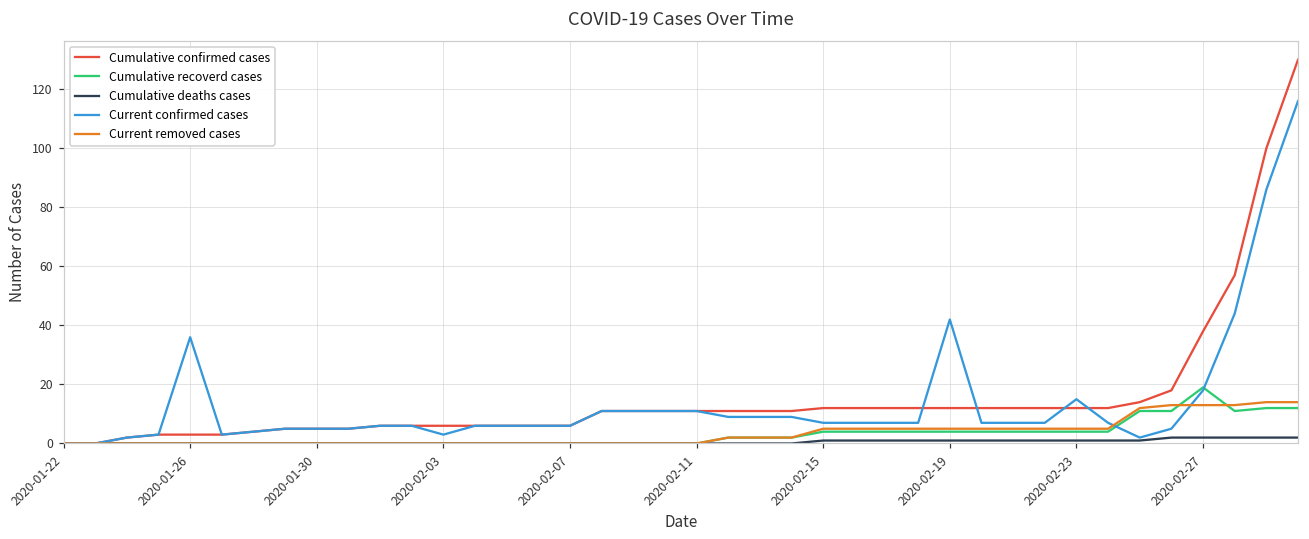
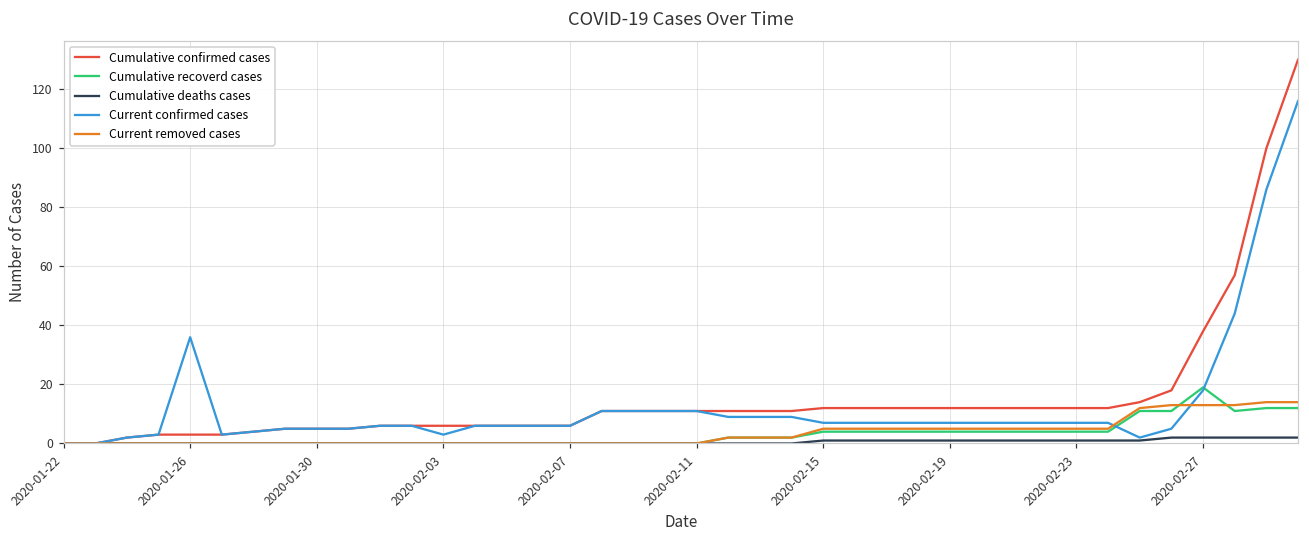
Current confirmed cases, 2020-02-19: 42 -> 7
Current confirmed cases, 2020-02-23: 15 -> 7
